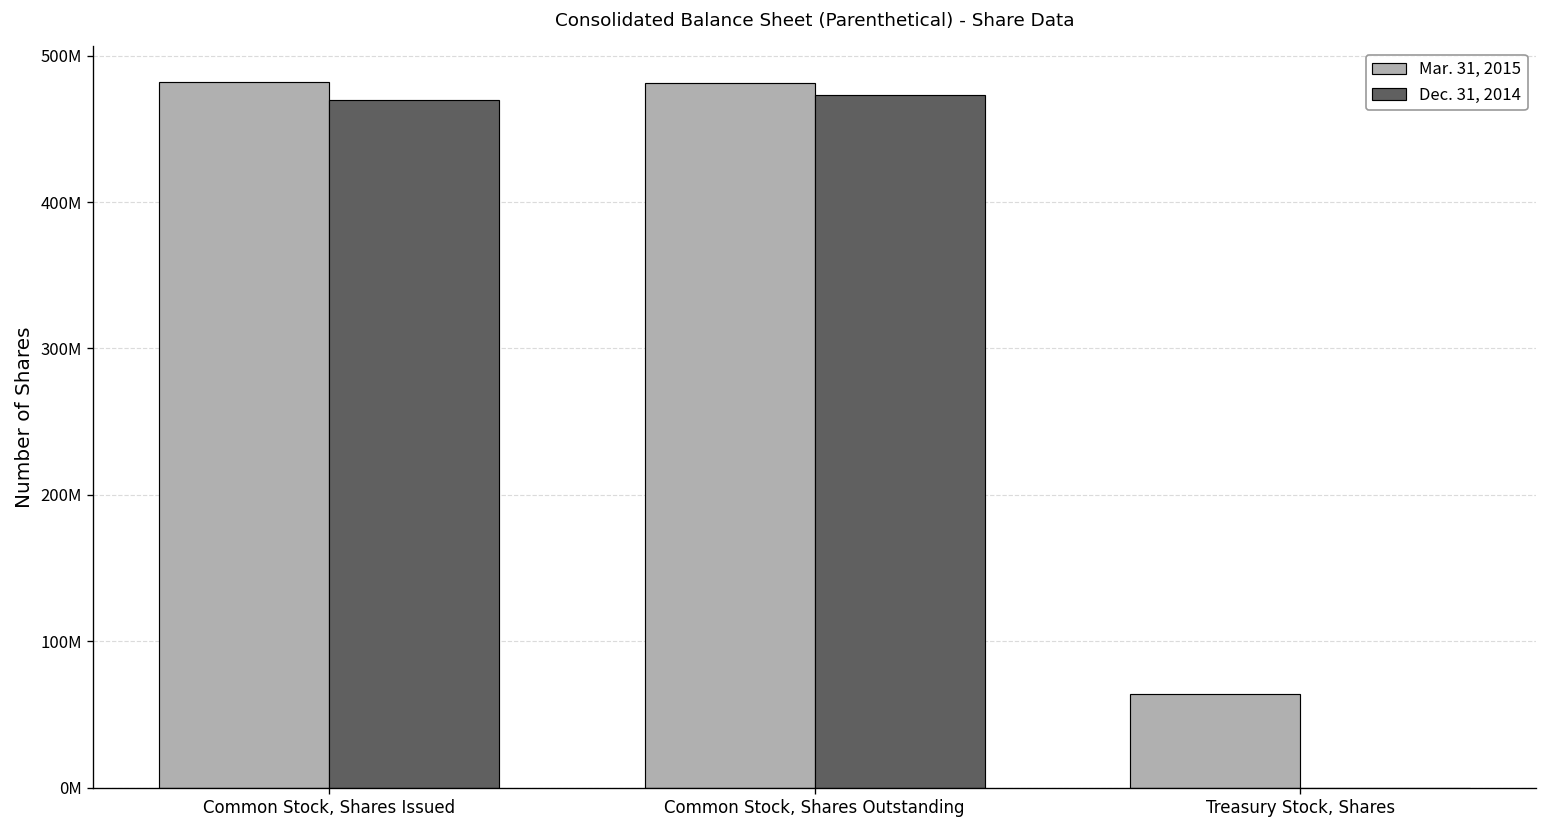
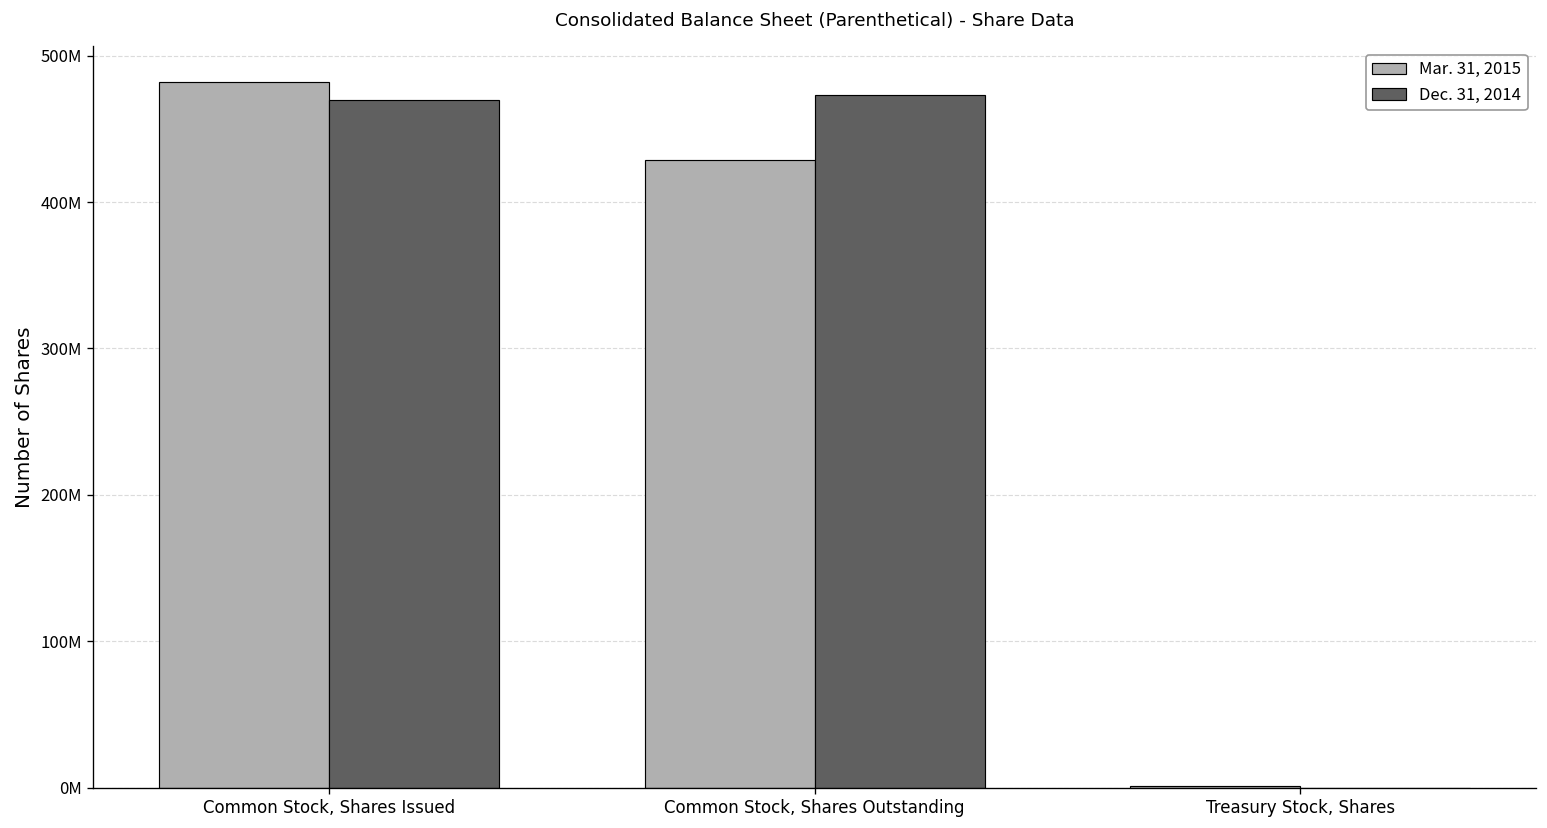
Mar. 31, 2015, Common Stock, Shares Outstanding: 482000000 -> 429000000
Mar. 31, 2015, Treasury Stock, Shares: 64000000 -> 1000000
